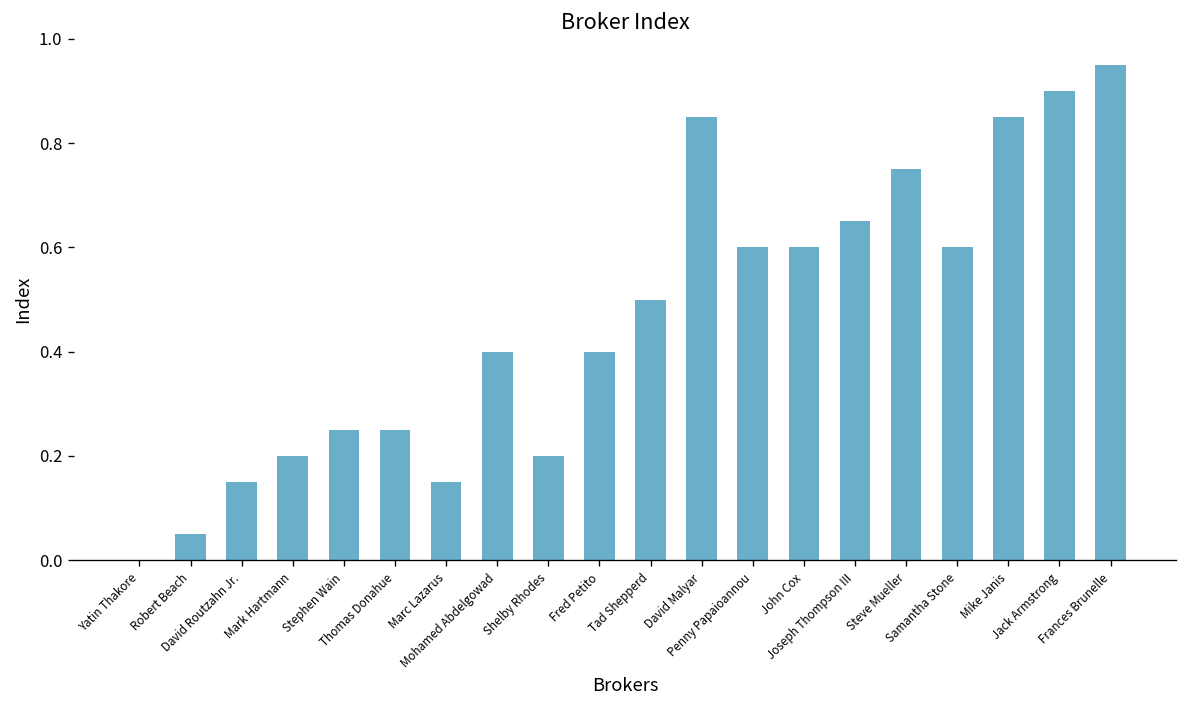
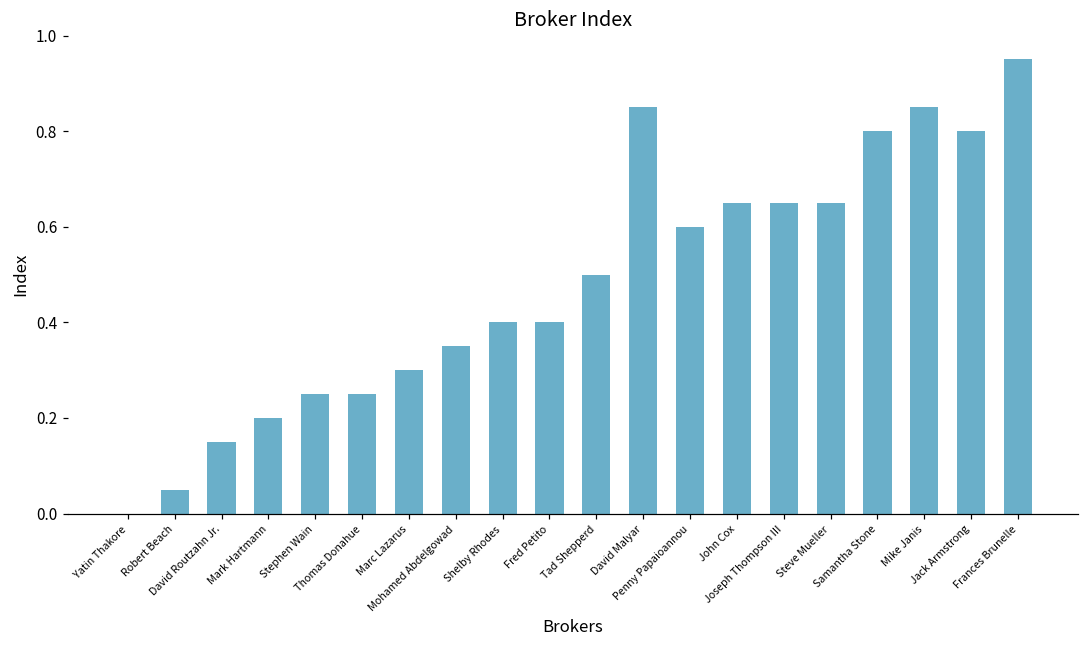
Marc Lazarus: 0.15 -> 0.30
Mohamed Abdelgowad: 0.40 -> 0.35
Shelby Rhodes: 0.20 -> 0.40
John Cox: 0.60 -> 0.65
Steve Mueller: 0.75 -> 0.65
Samantha Stone: 0.60 -> 0.80
Jack Armstrong: 0.90 -> 0.80
